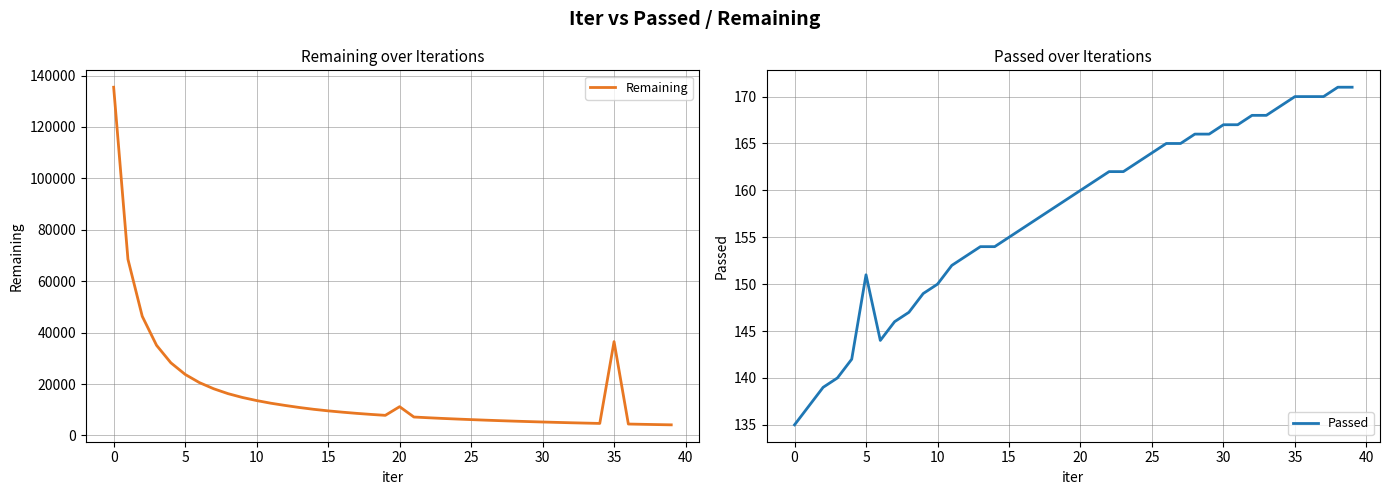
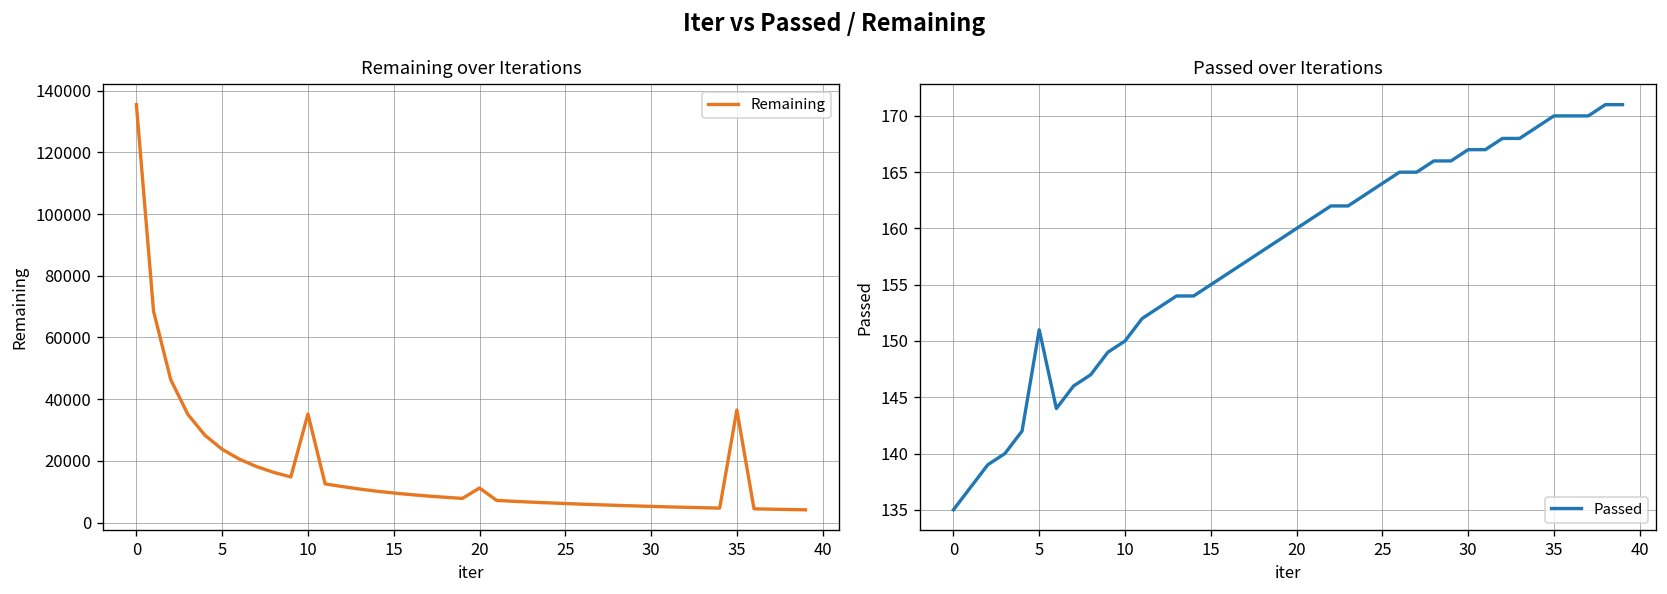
Remaining over Iterations, 10: 14000 -> 35000
